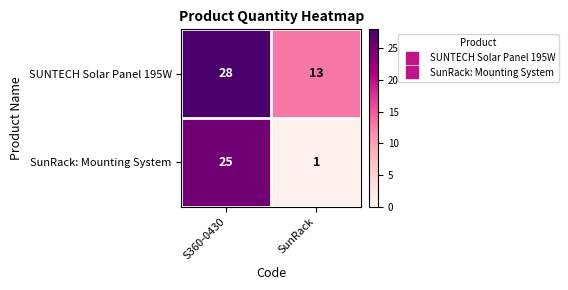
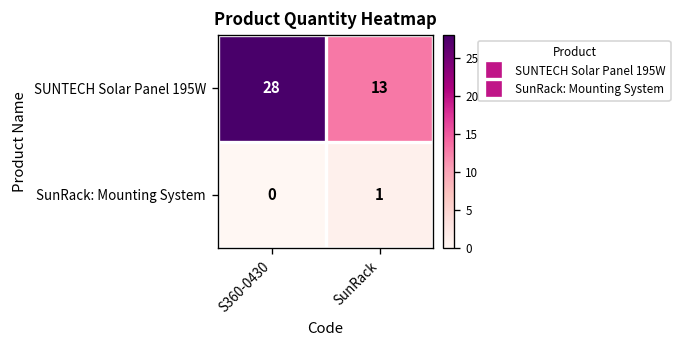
SunRack: Mounting System, S360-0430: 25 -> 0
